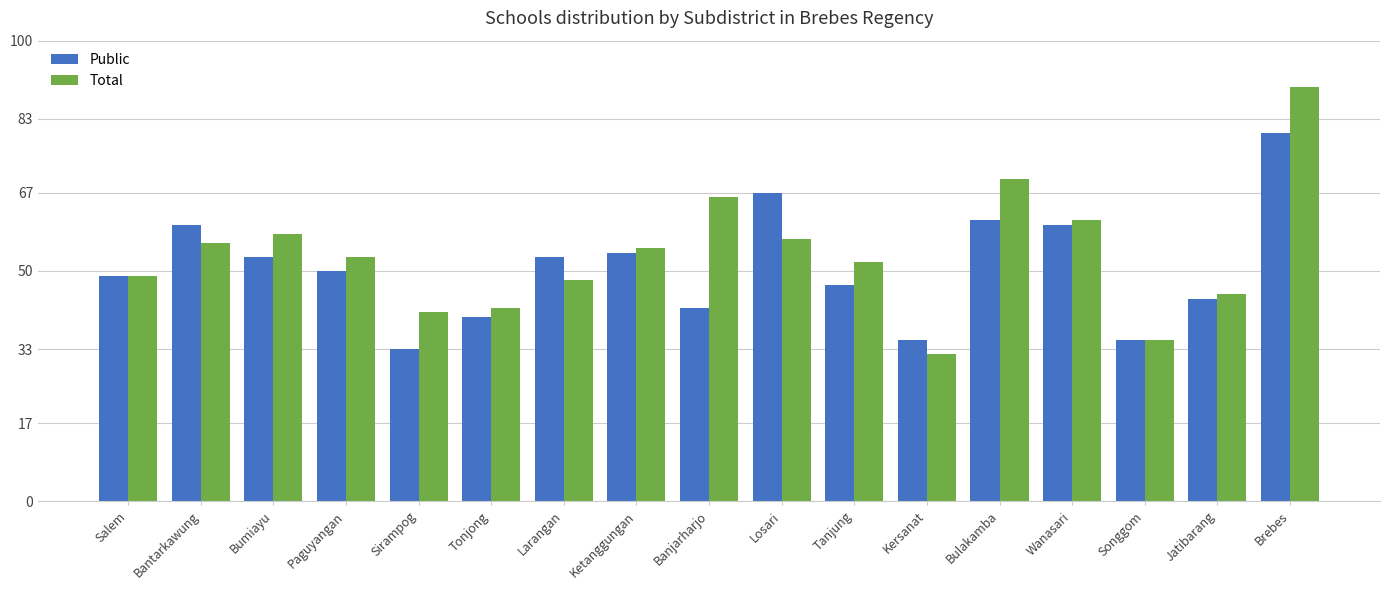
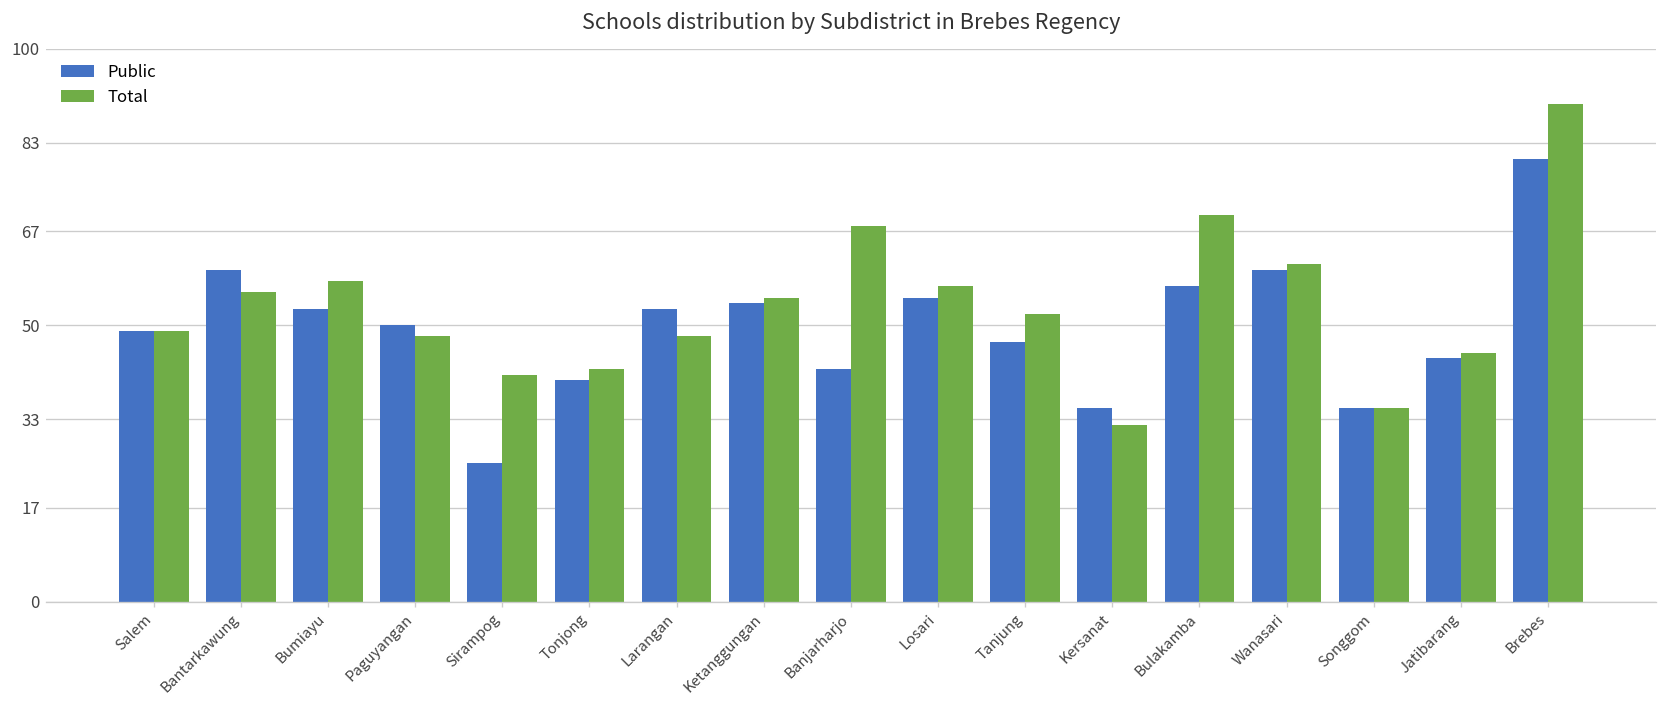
Total, Paguyangan: 53 -> 48
Public, Sirampog: 33 -> 25
Total, Banjarharjo: 66 -> 68
Public, Losari: 67 -> 55
Public, Bulakamba: 61 -> 57
